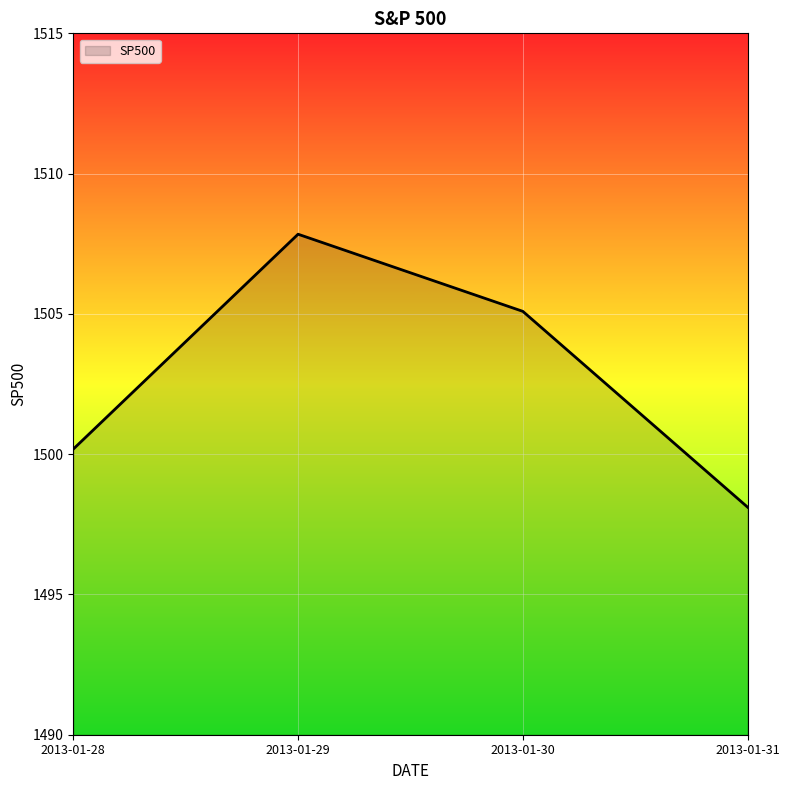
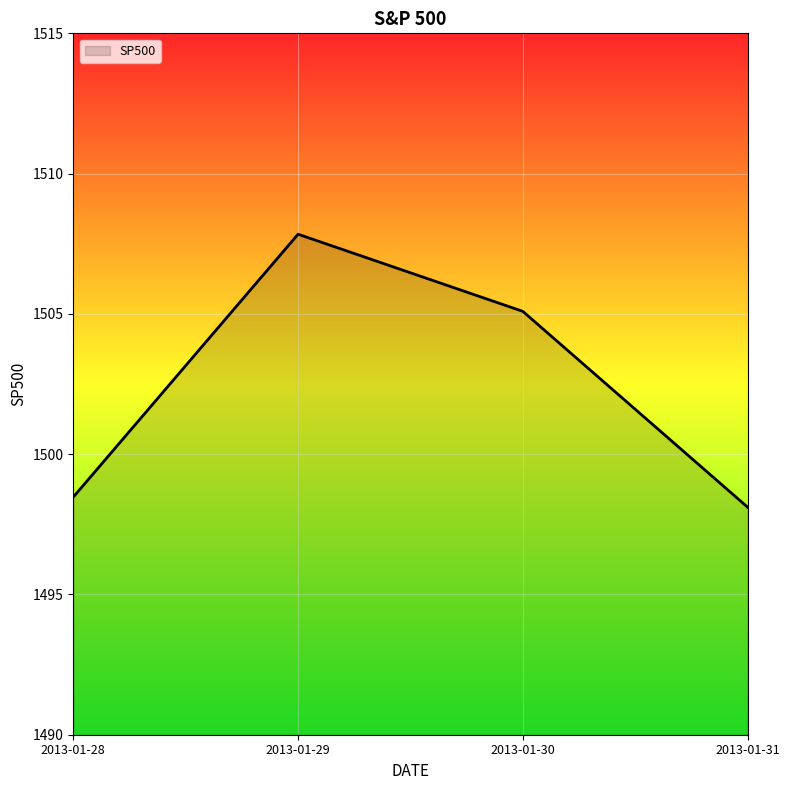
2013-01-28: 1500.2 -> 1498.5
